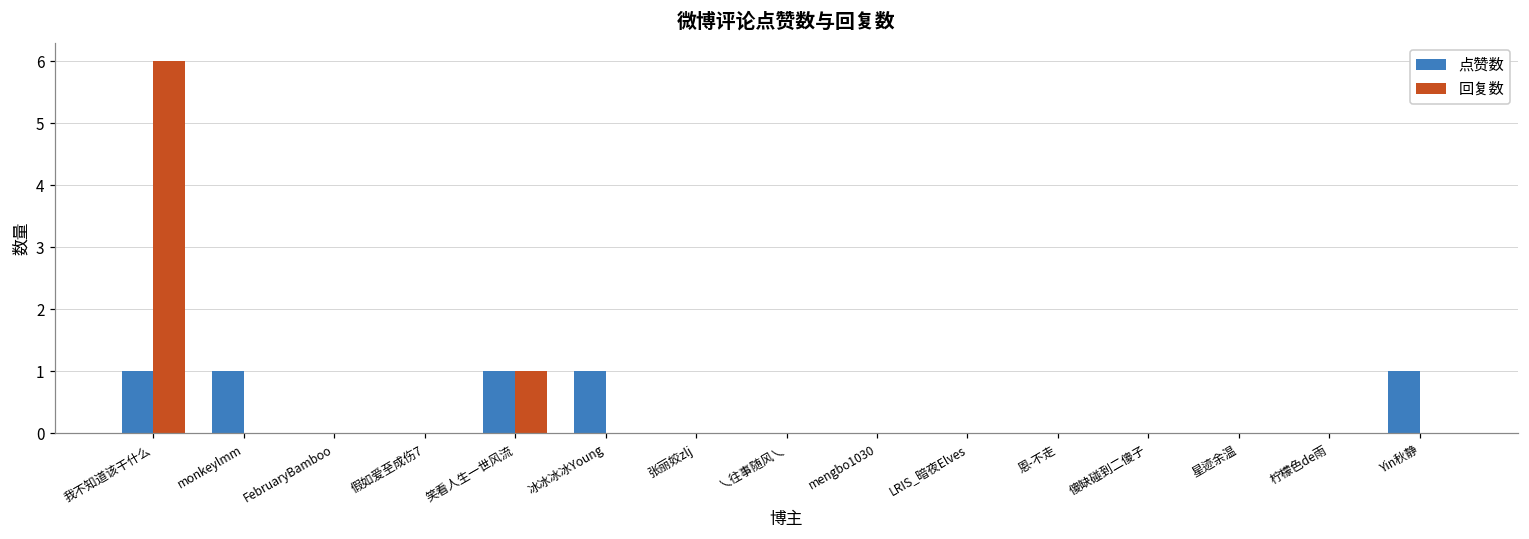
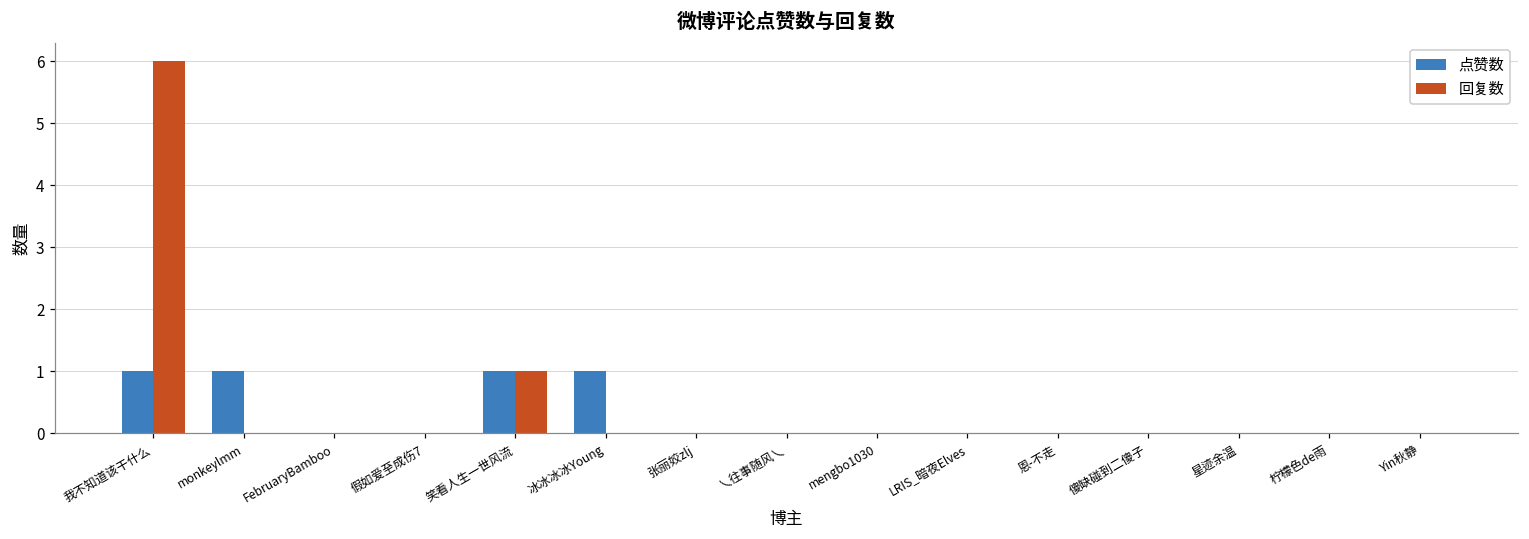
点赞数, Yin秋静: 1 -> 0
